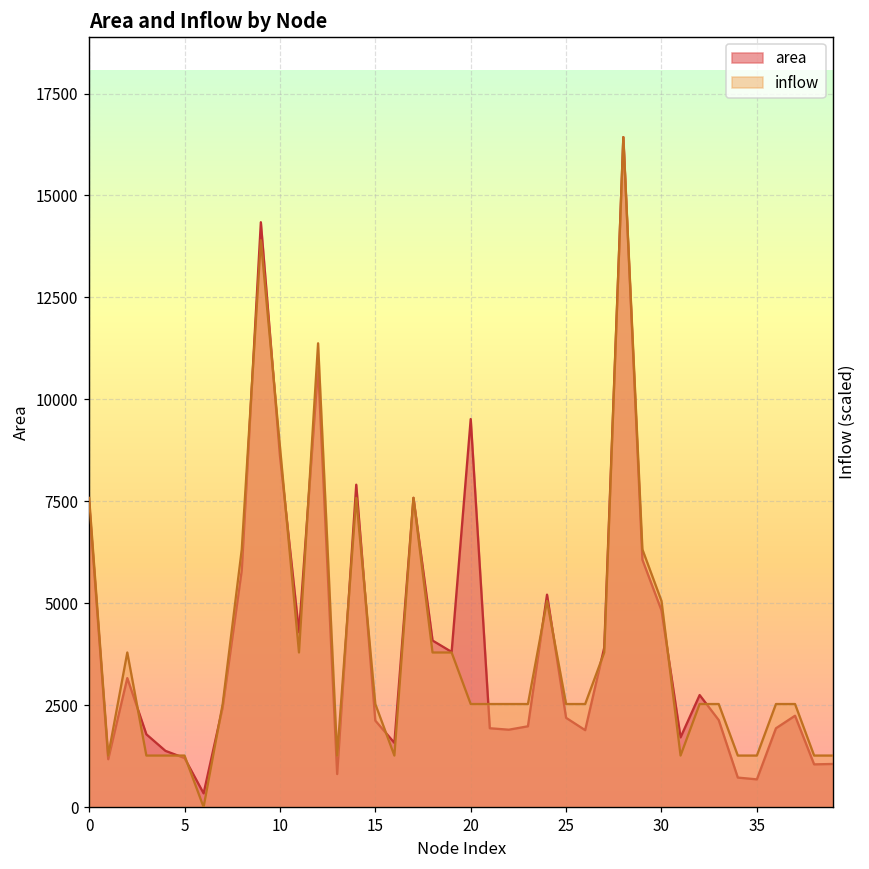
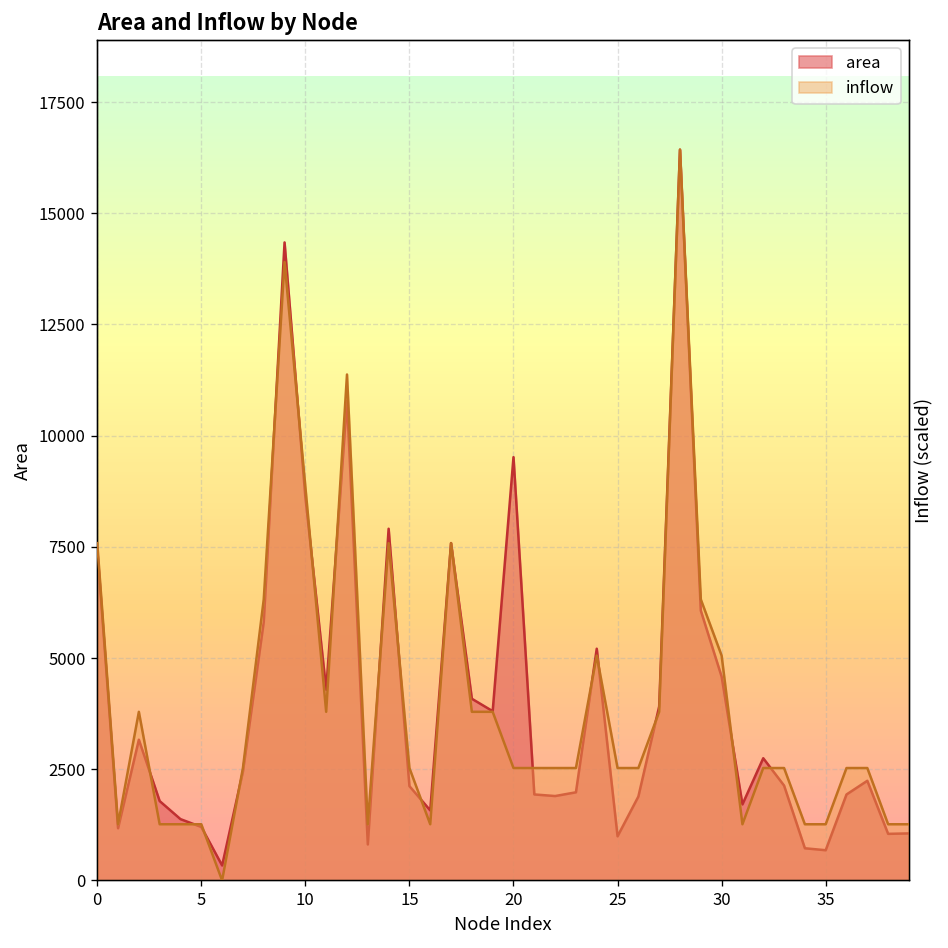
area, 25: 2200 -> 1000
area, 30: 4800 -> 4600
